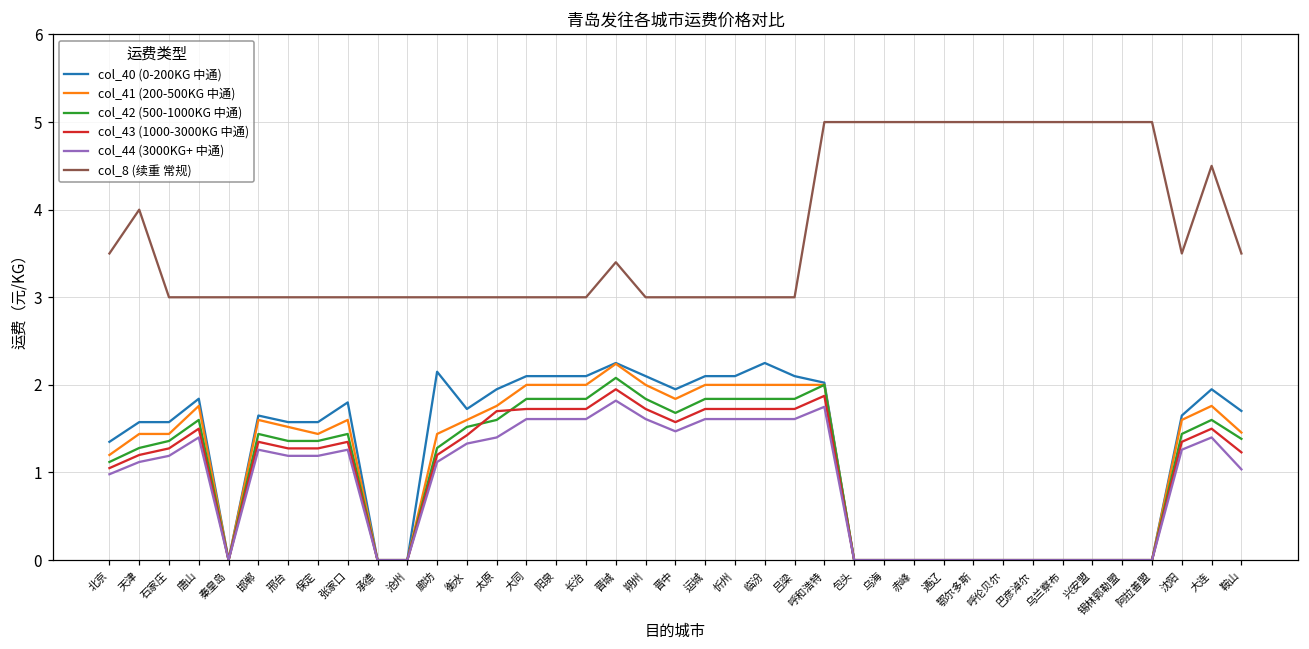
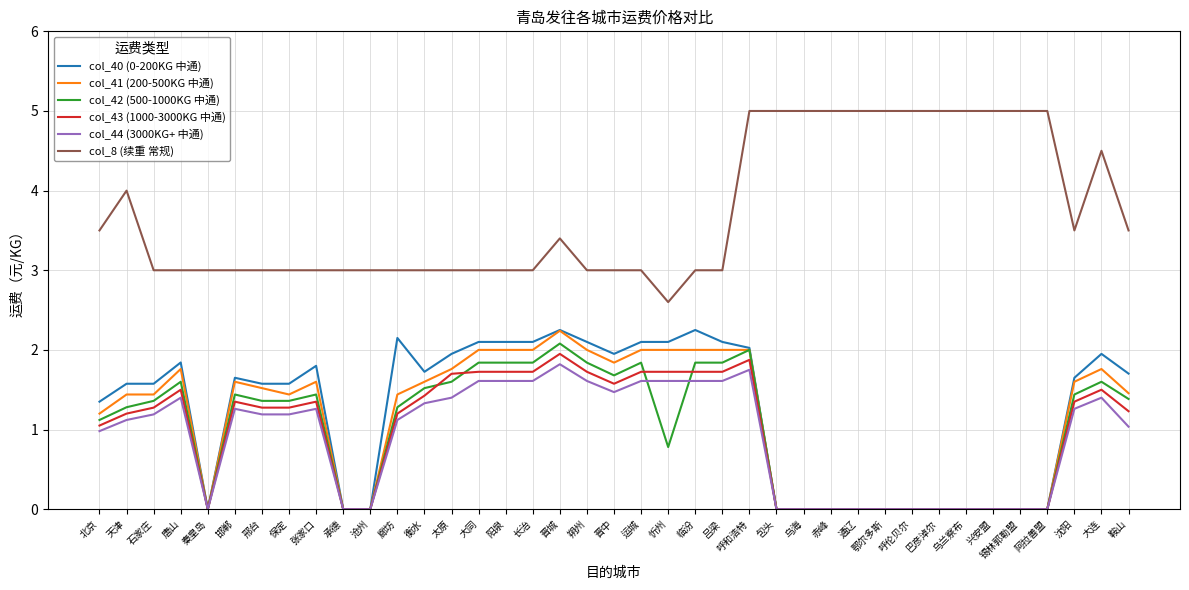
col_42 (500-1000KG 中通), 忻州: 1.8 -> 0.8
col_8 (续重 常规), 忻州: 3.0 -> 2.6
